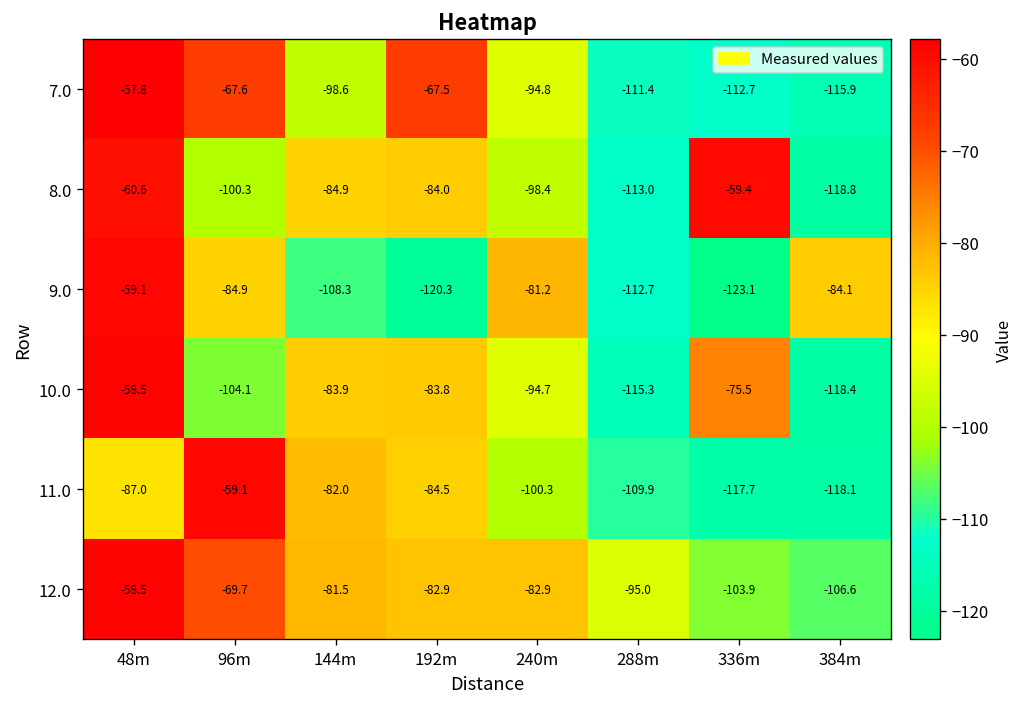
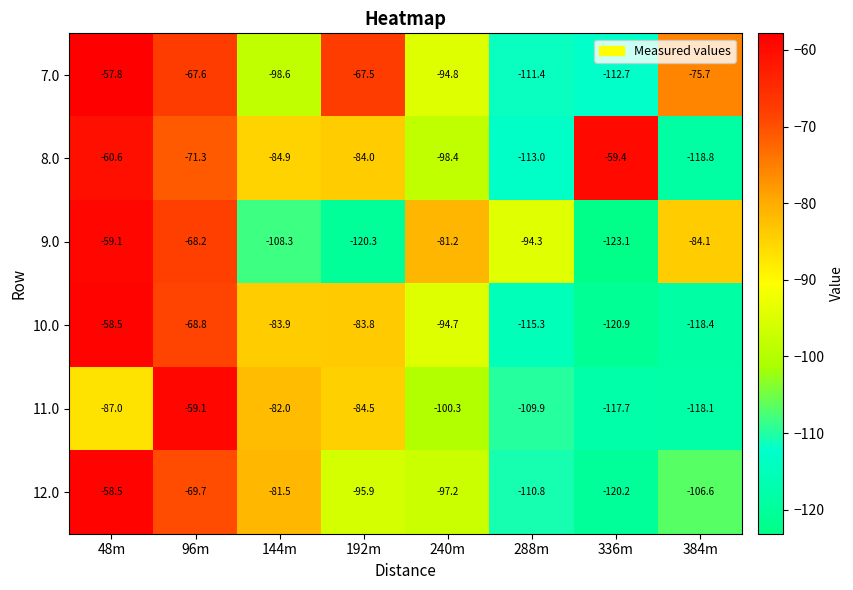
7.0, 384m: -115.9 -> -75.7
8.0, 96m: -100.3 -> -71.3
9.0, 96m: -84.9 -> -68.2
9.0, 288m: -112.7 -> -94.3
10.0, 96m: -104.1 -> -68.8
10.0, 336m: -75.5 -> -120.9
12.0, 192m: -82.9 -> -95.9
12.0, 240m: -82.9 -> -97.2
12.0, 288m: -95.0 -> -110.8
12.0, 336m: -103.9 -> -120.2
